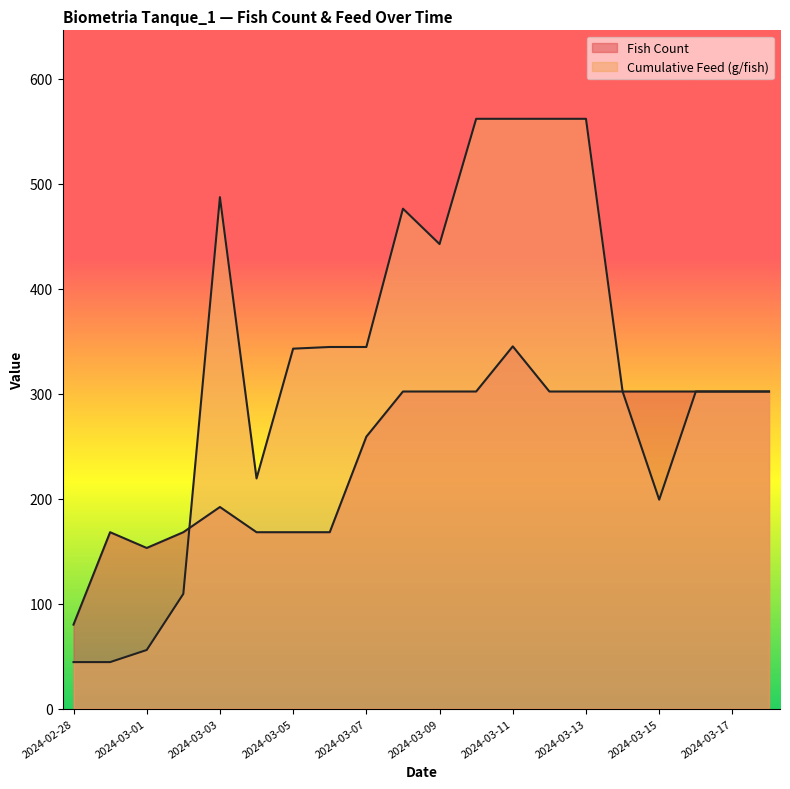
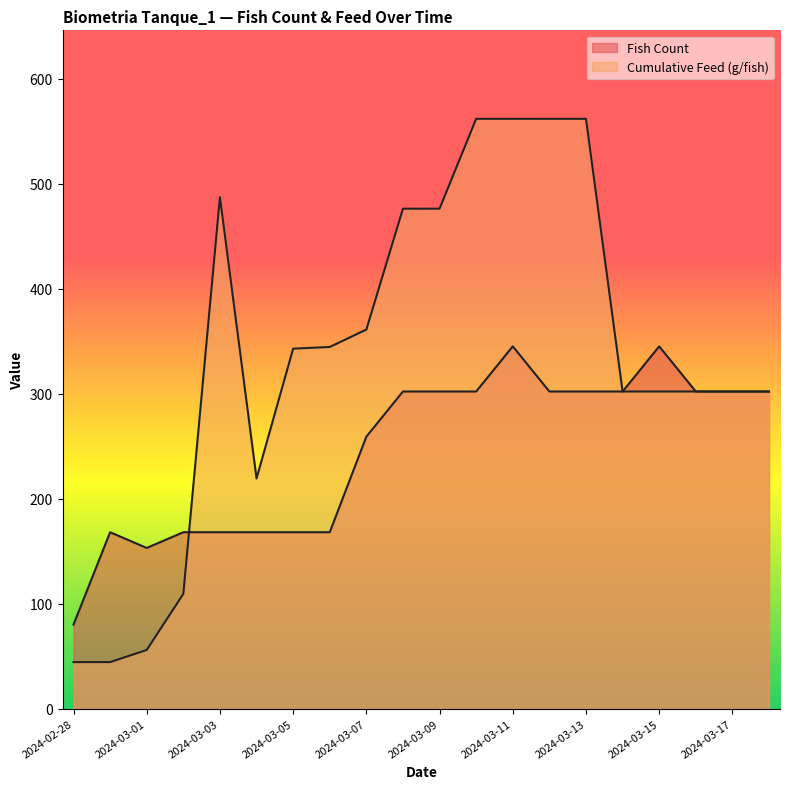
Fish Count, 2024-03-03: 192 -> 168
Cumulative Feed (g/fish), 2024-03-07: 344 -> 361
Cumulative Feed (g/fish), 2024-03-09: 442 -> 476
Fish Count, 2024-03-15: 302 -> 345
Cumulative Feed (g/fish), 2024-03-15: 199 -> 302
